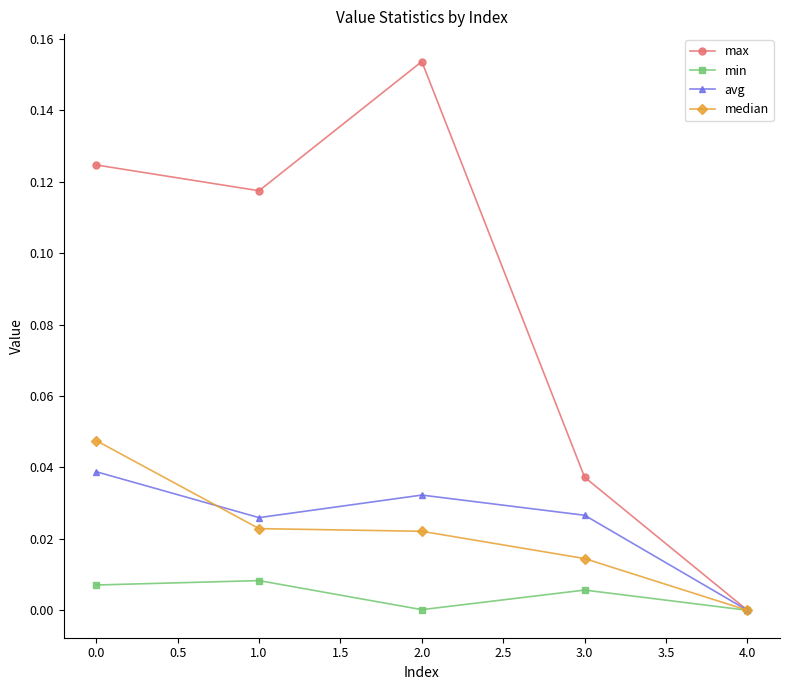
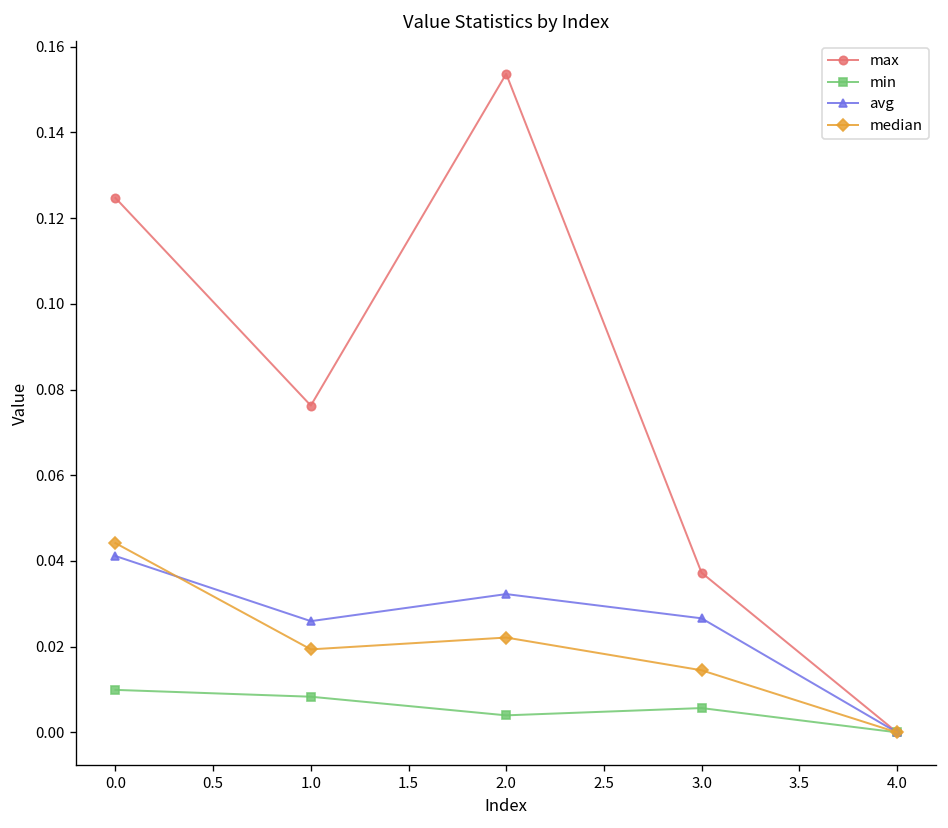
min, 0.0: 0.007 -> 0.010
avg, 0.0: 0.039 -> 0.041
median, 0.0: 0.048 -> 0.044
max, 1.0: 0.117 -> 0.076
median, 1.0: 0.023 -> 0.019
min, 2.0: 0.000 -> 0.004
